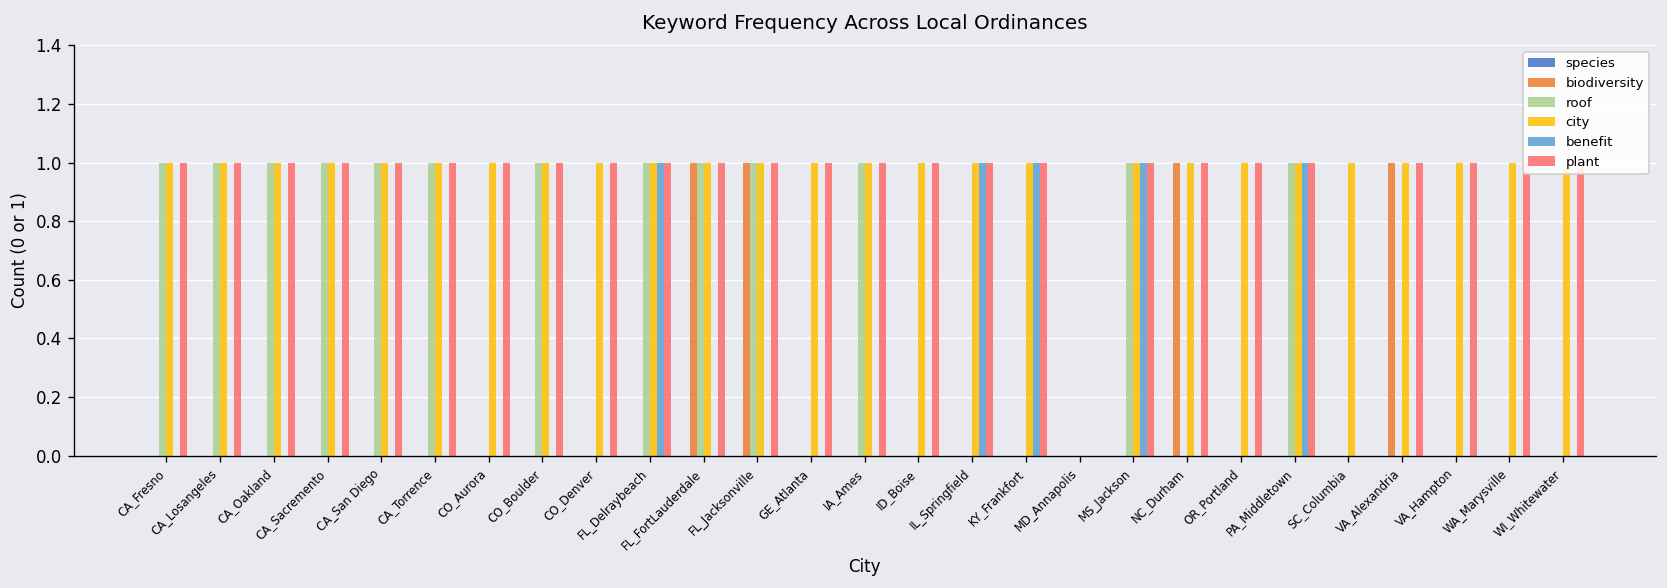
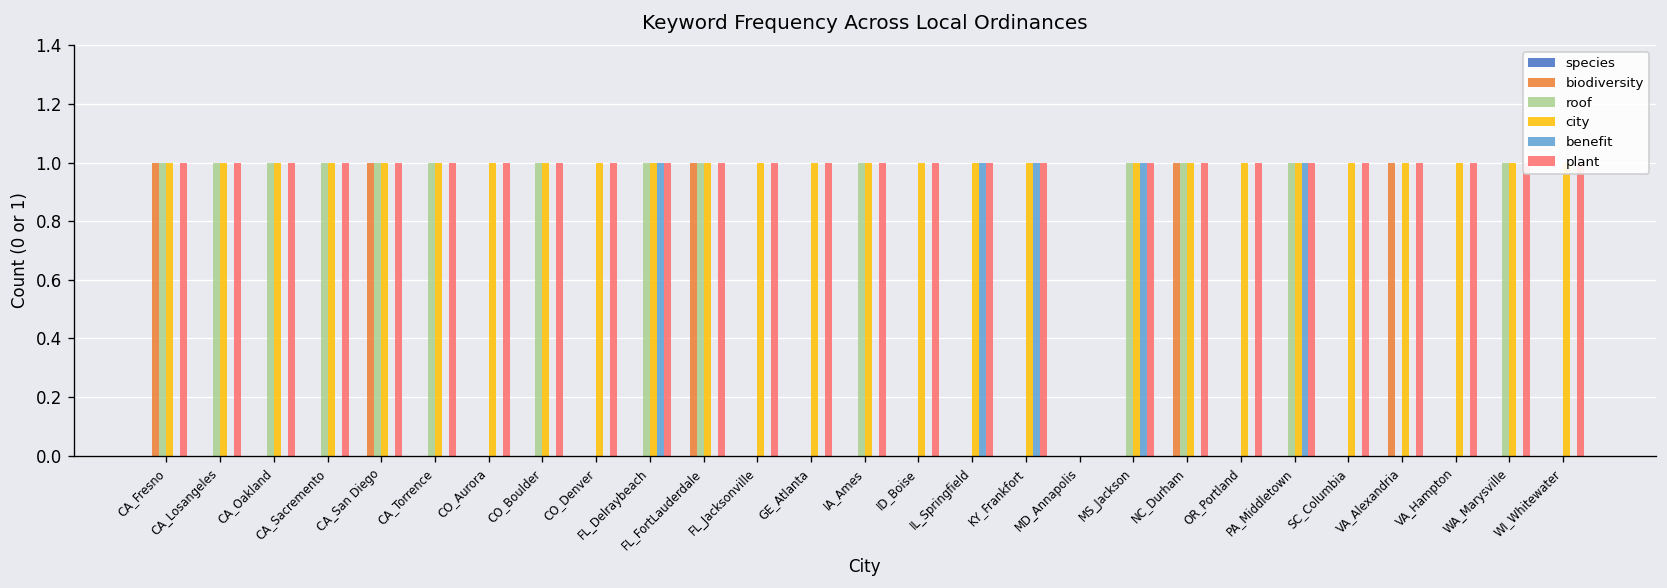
biodiversity, CA_Fresno: 0 -> 1
biodiversity, CA_San Diego: 0 -> 1
biodiversity, FL_Jacksonville: 1 -> 0
roof, FL_Jacksonville: 1 -> 0
roof, NC_Durham: 0 -> 1
plant, SC_Columbia: 0 -> 1
roof, WA_Marysville: 0 -> 1
